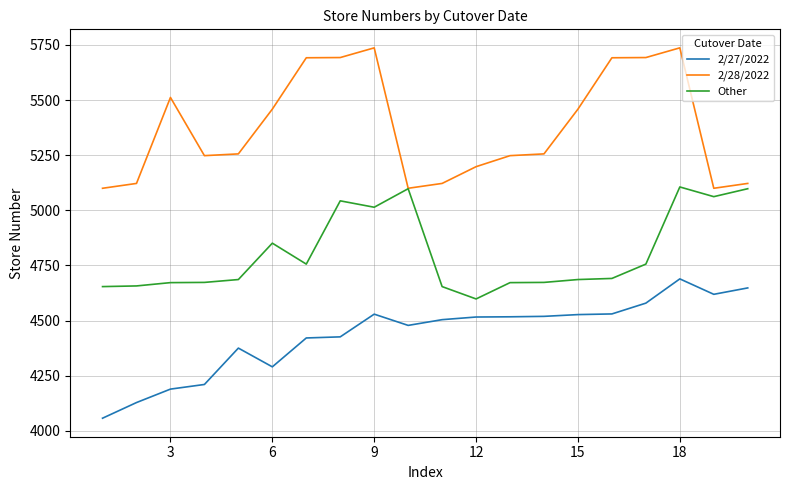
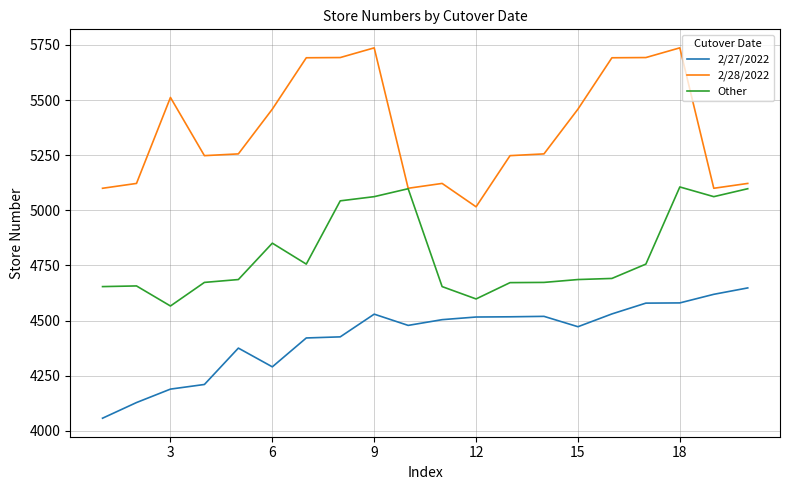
Other, 3: 4670 -> 4570
Other, 9: 5010 -> 5060
2/28/2022, 12: 5200 -> 5020
2/27/2022, 15: 4530 -> 4470
2/27/2022, 18: 4690 -> 4580
